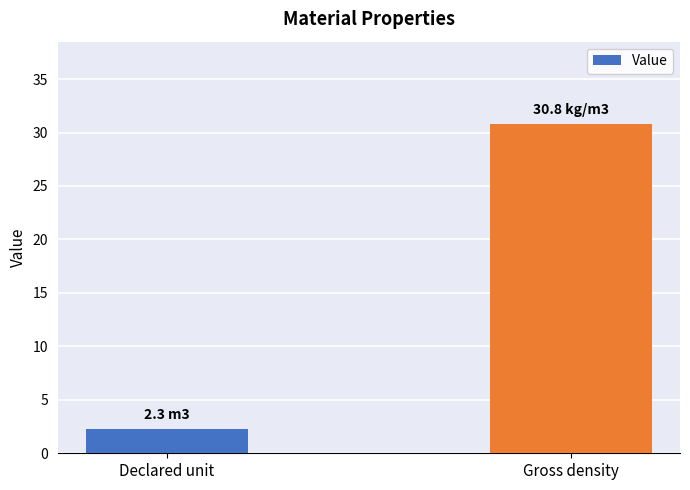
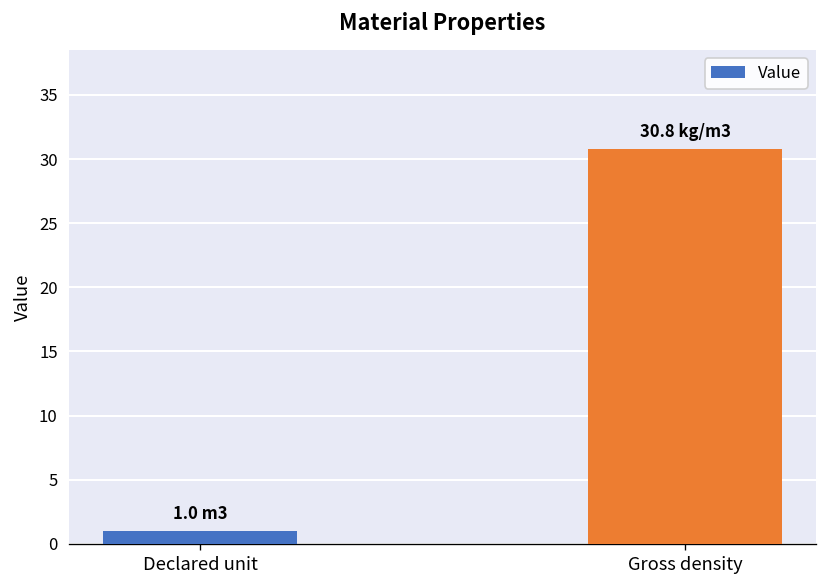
Declared unit: 2.3 -> 1.0
